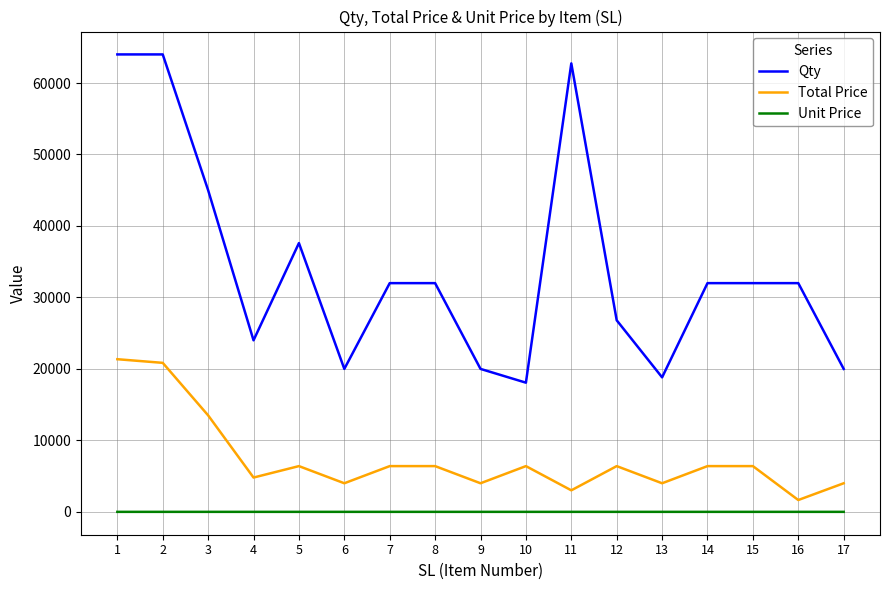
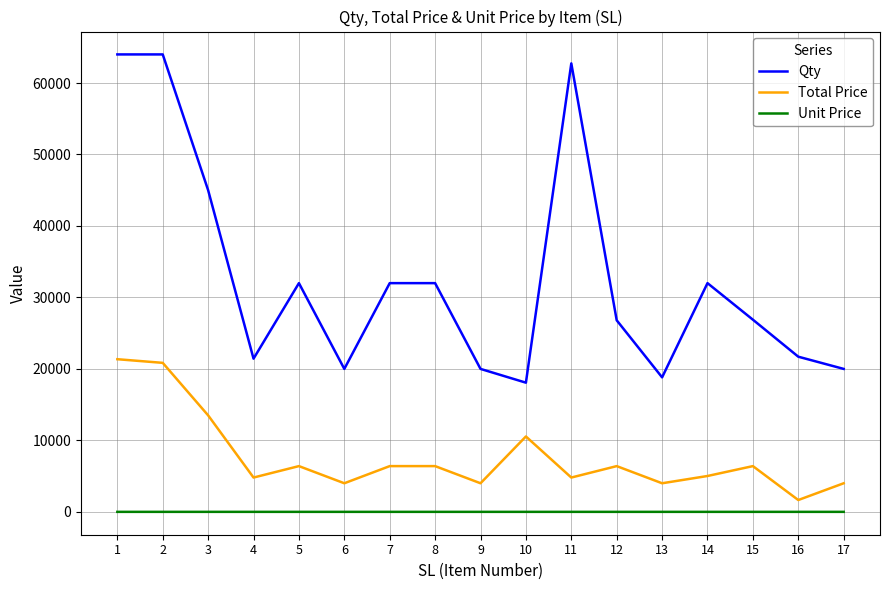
Qty, 4: 24000 -> 21000
Qty, 5: 38000 -> 32000
Total Price, 10: 6000 -> 11000
Total Price, 11: 3000 -> 5000
Total Price, 14: 6000 -> 5000
Qty, 15: 32000 -> 27000
Qty, 16: 32000 -> 22000
